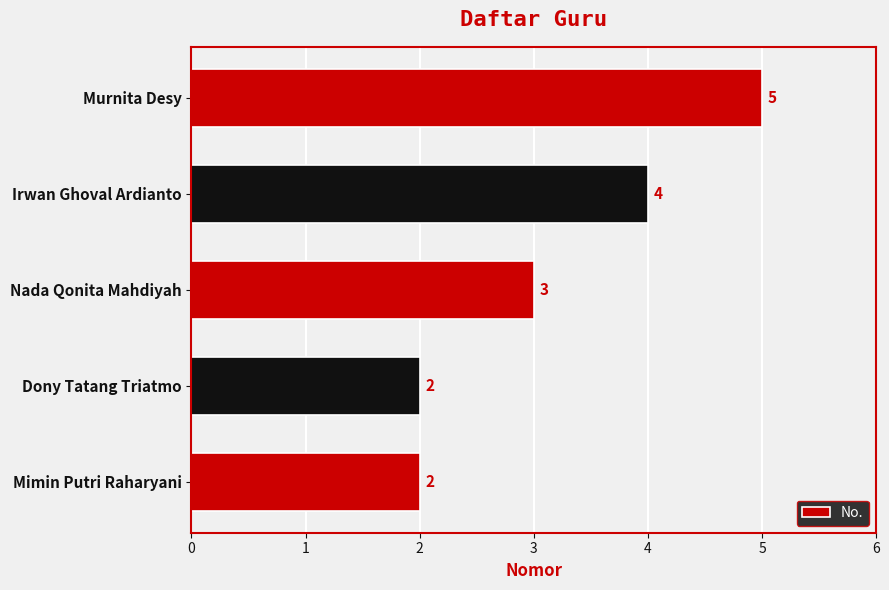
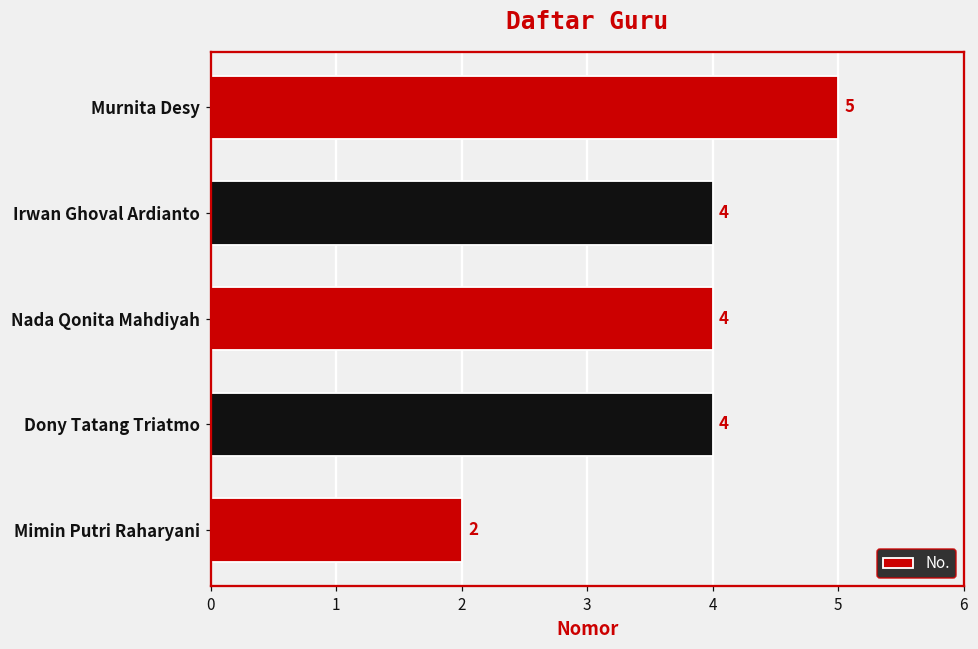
Nada Qonita Mahdiyah: 3 -> 4
Dony Tatang Triatmo: 2 -> 4
